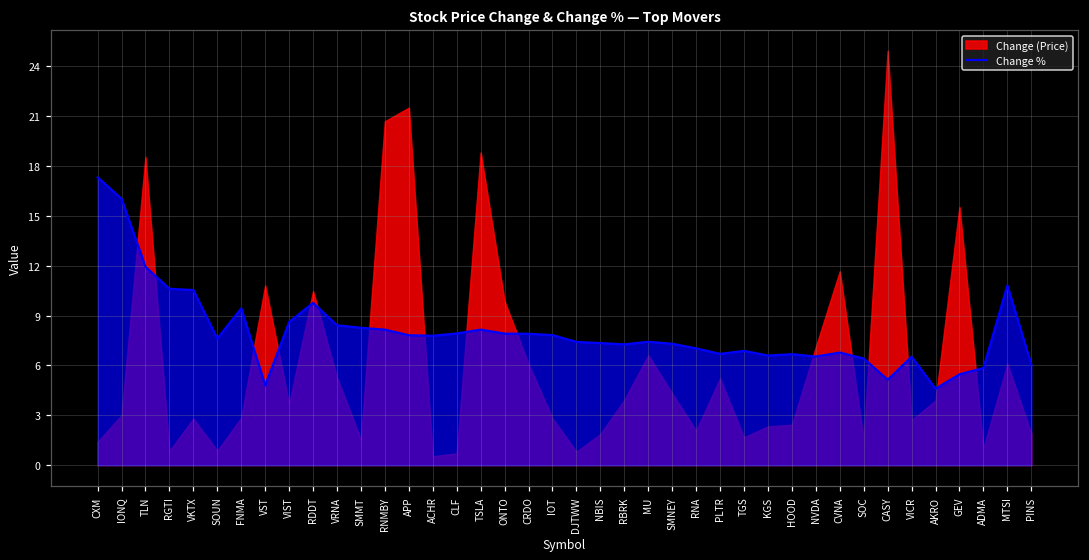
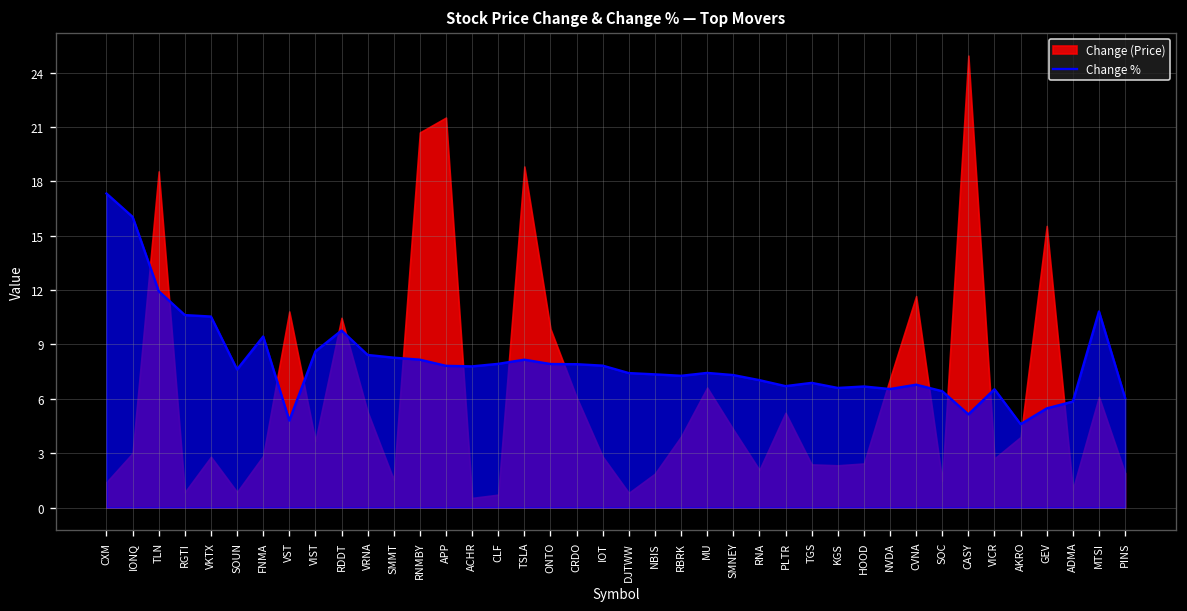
Change (Price), TGS: 1.7 -> 2.4
